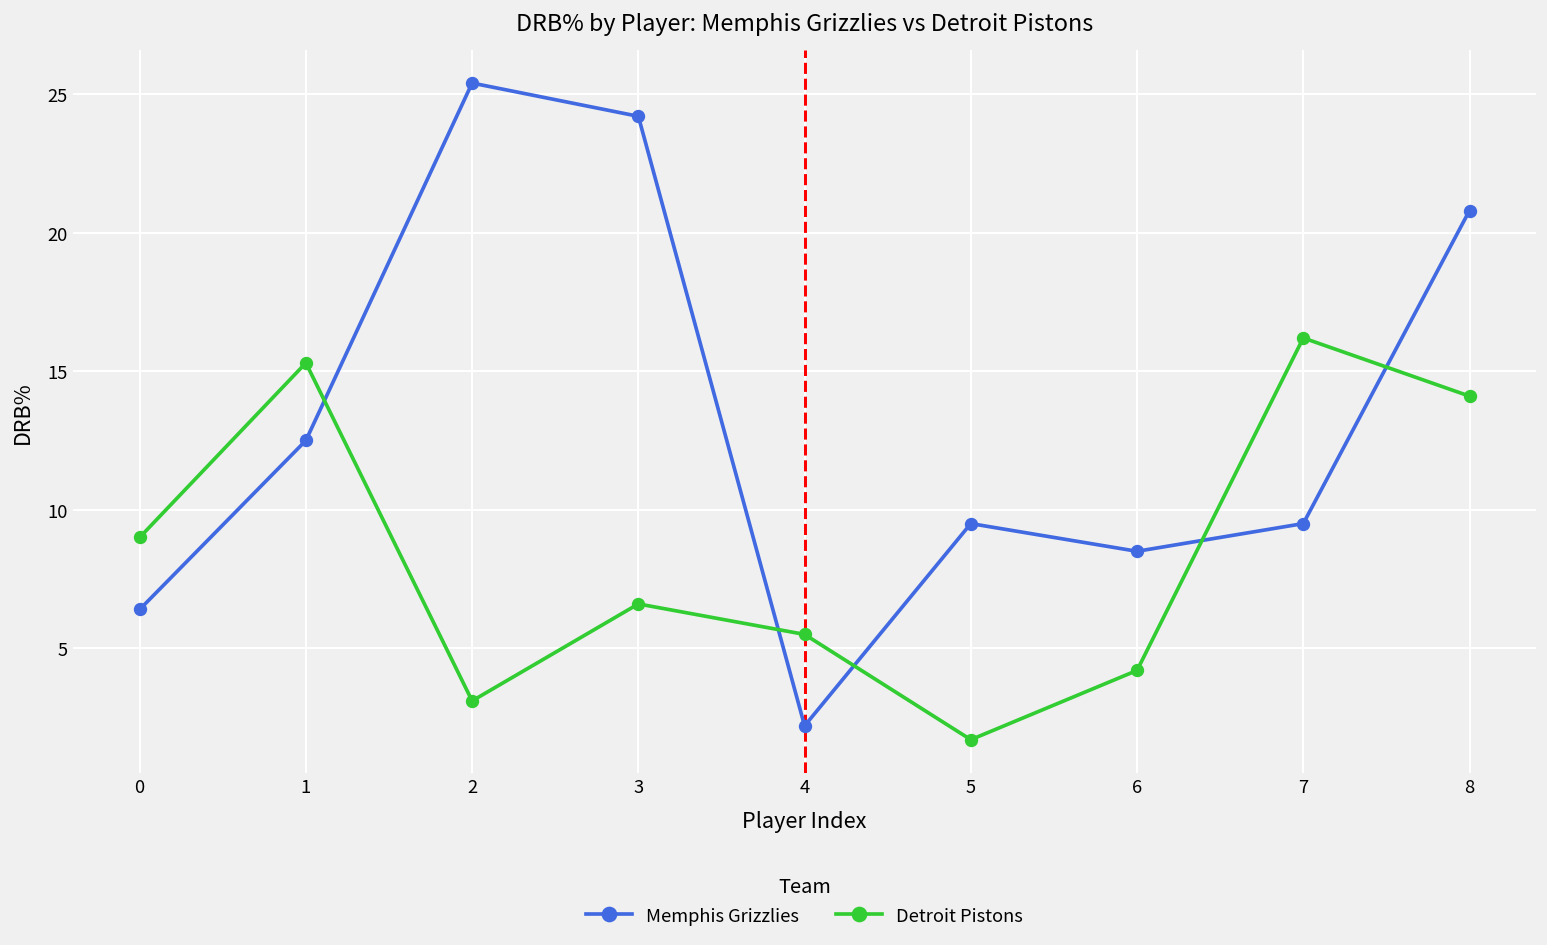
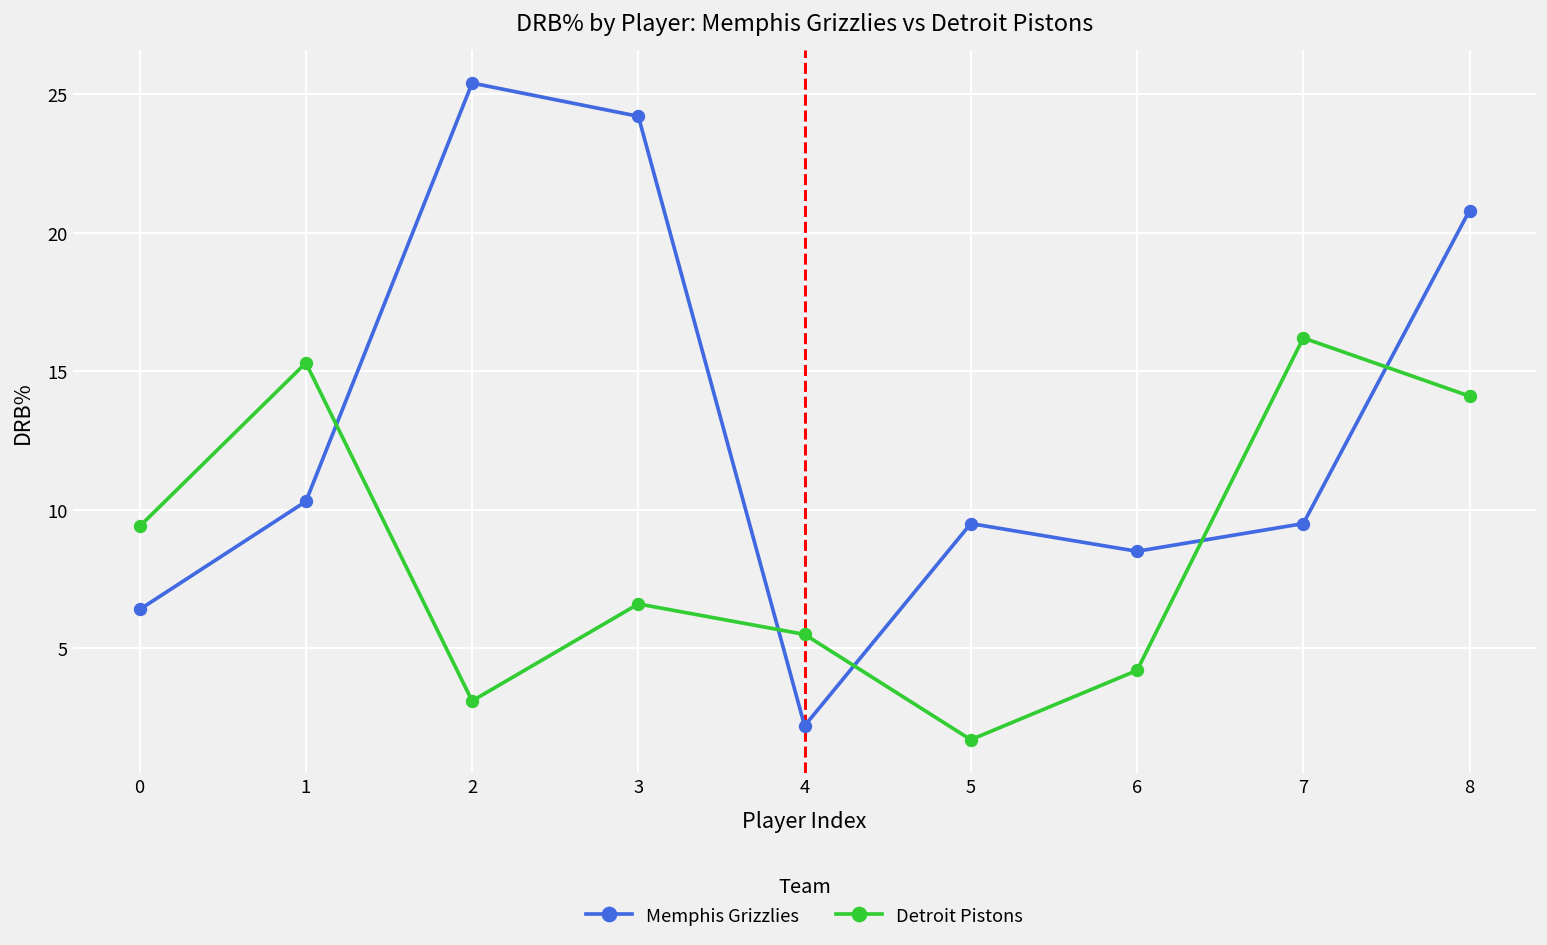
Detroit Pistons, 0: 9.0 -> 9.4
Memphis Grizzlies, 1: 12.5 -> 10.3
